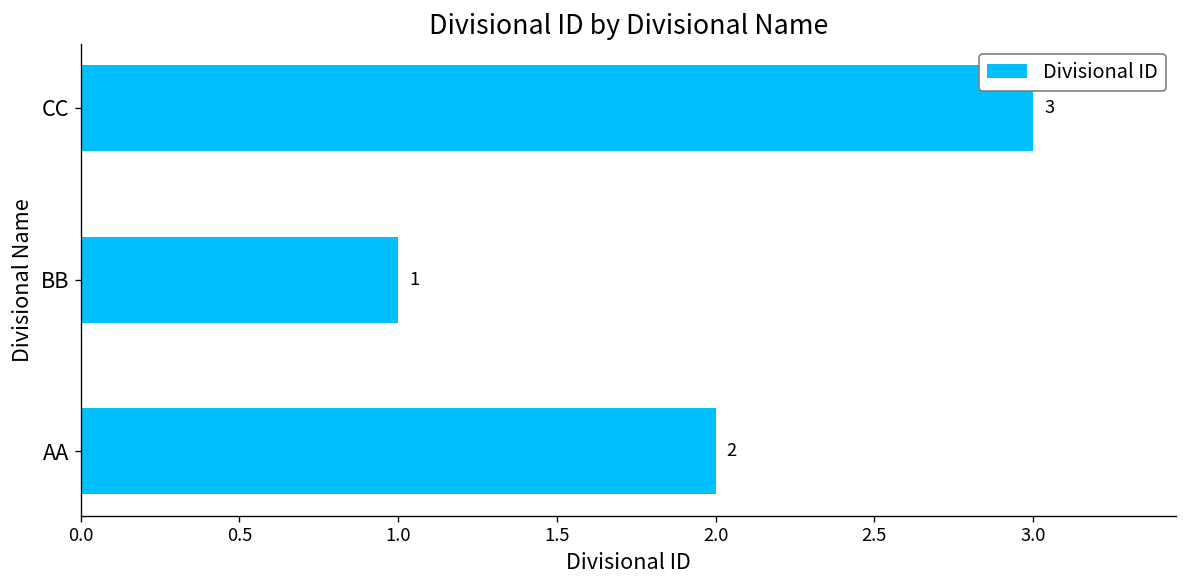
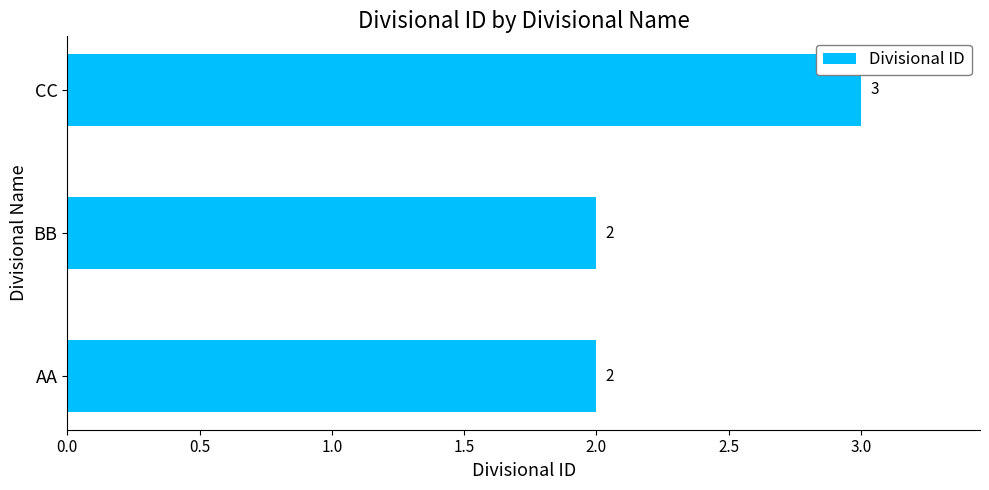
BB: 1 -> 2
